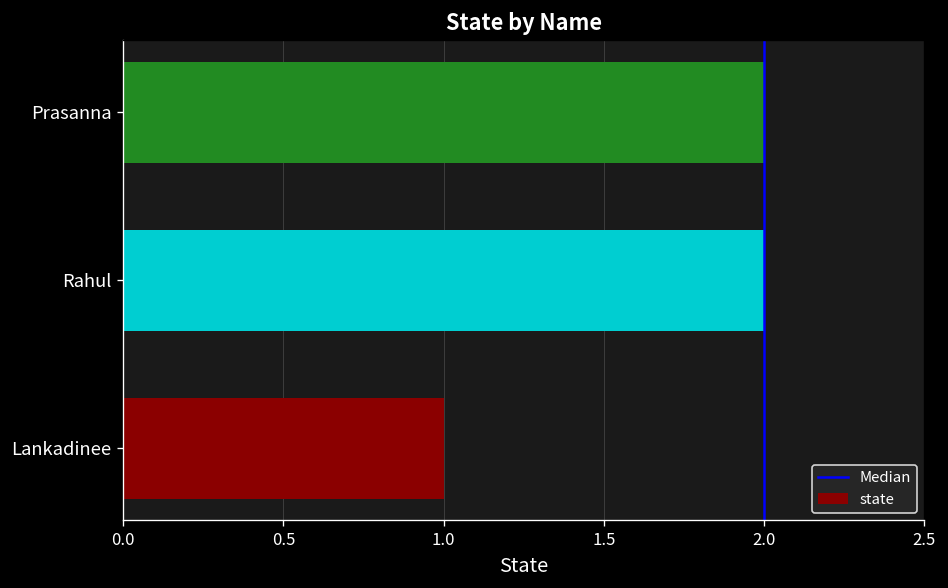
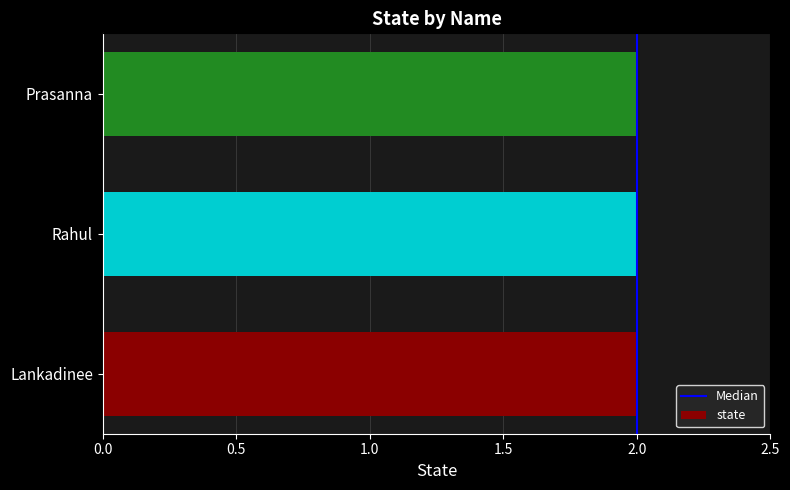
Lankadinee: 1 -> 2
